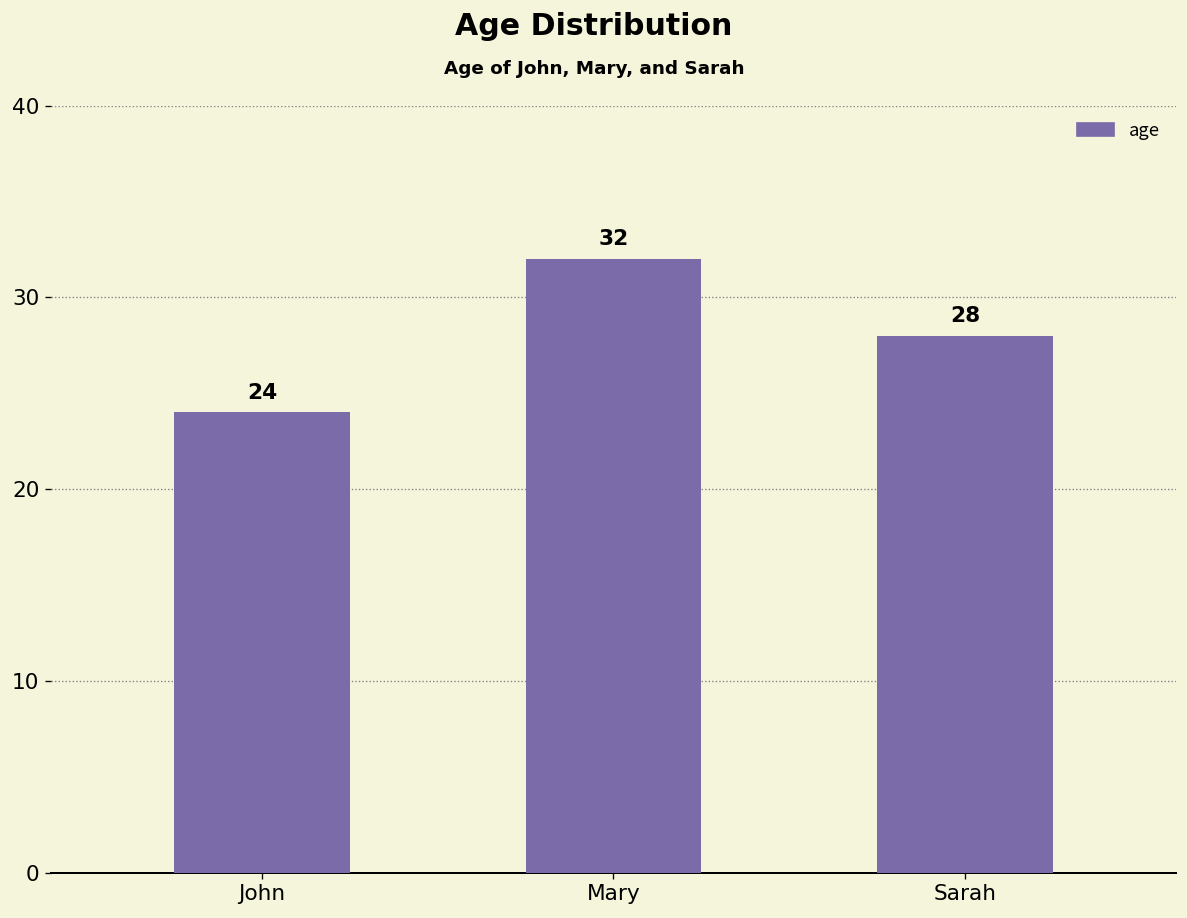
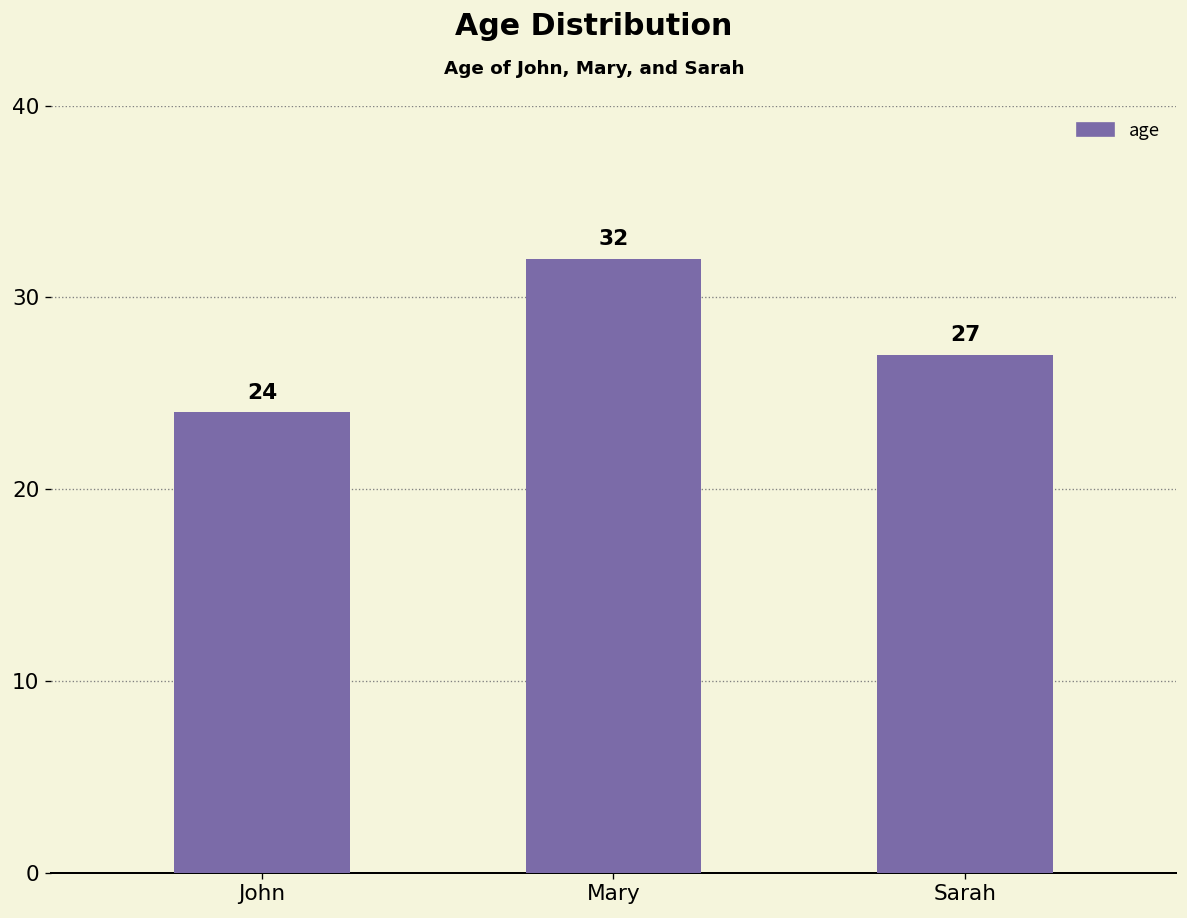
Sarah: 28 -> 27
